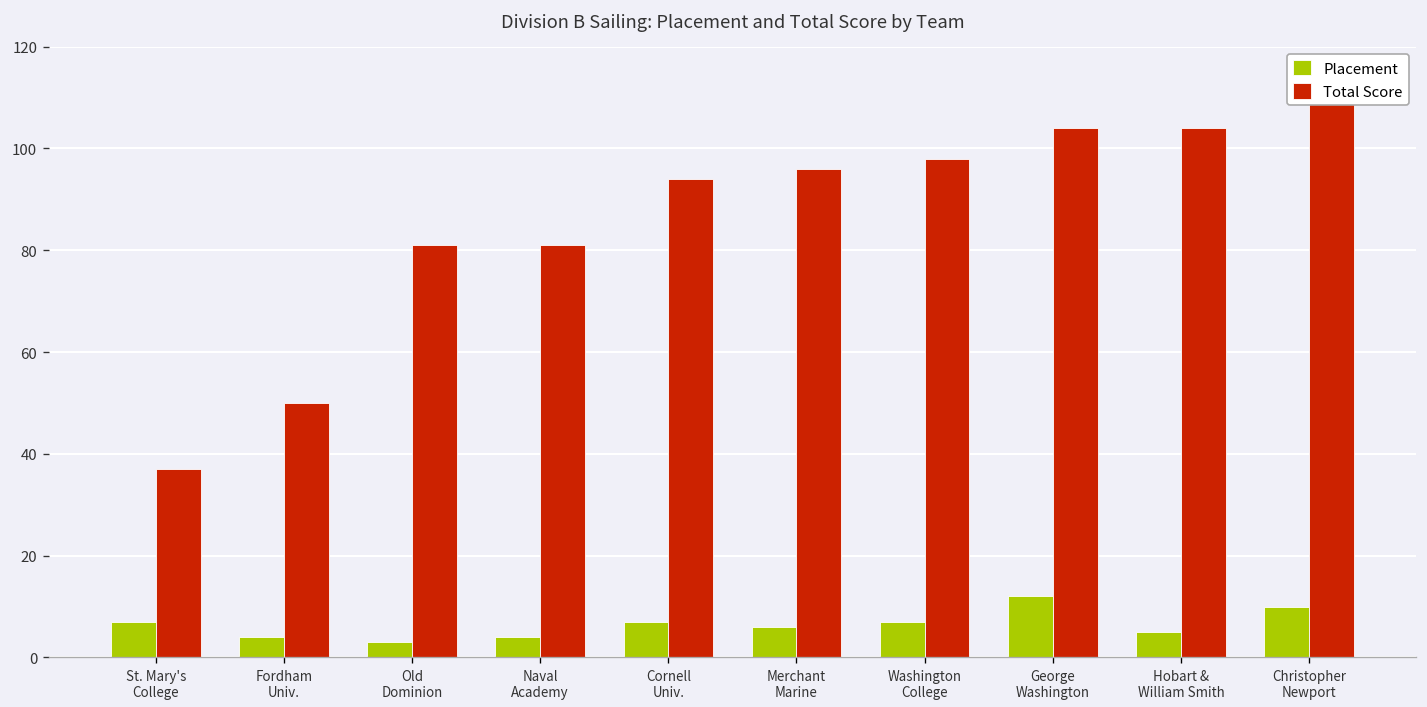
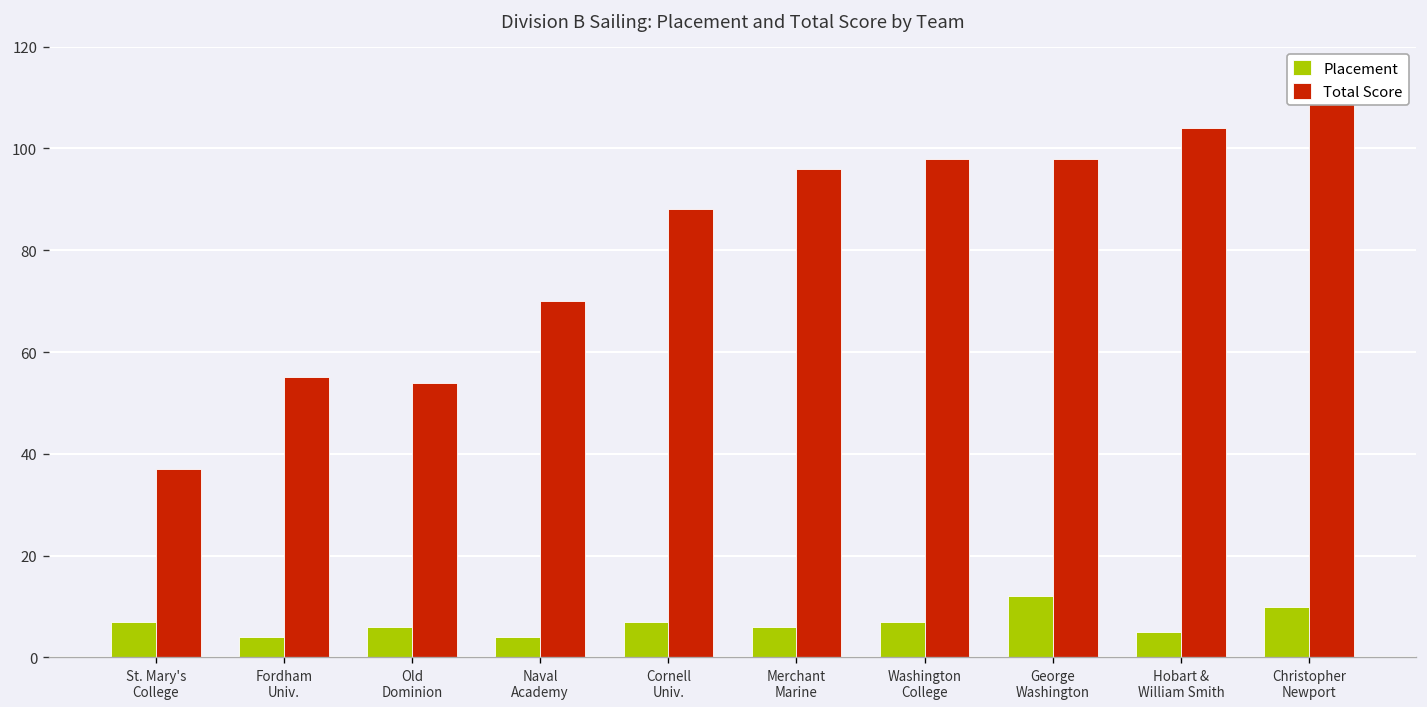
Total Score, Fordham Univ.: 50 -> 55
Placement, Old Dominion: 3 -> 6
Total Score, Old Dominion: 81 -> 54
Total Score, Naval Academy: 81 -> 70
Total Score, Cornell Univ.: 94 -> 88
Total Score, George Washington: 104 -> 98
